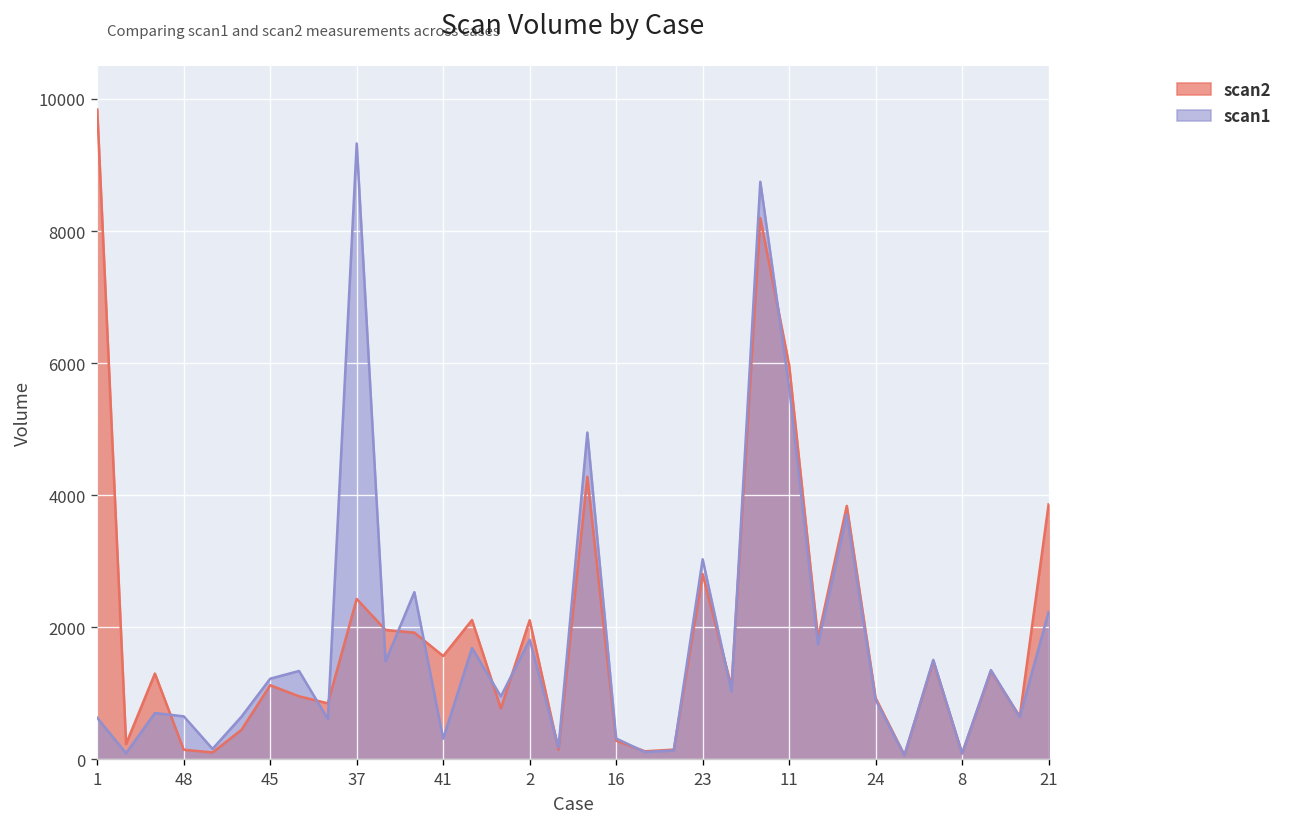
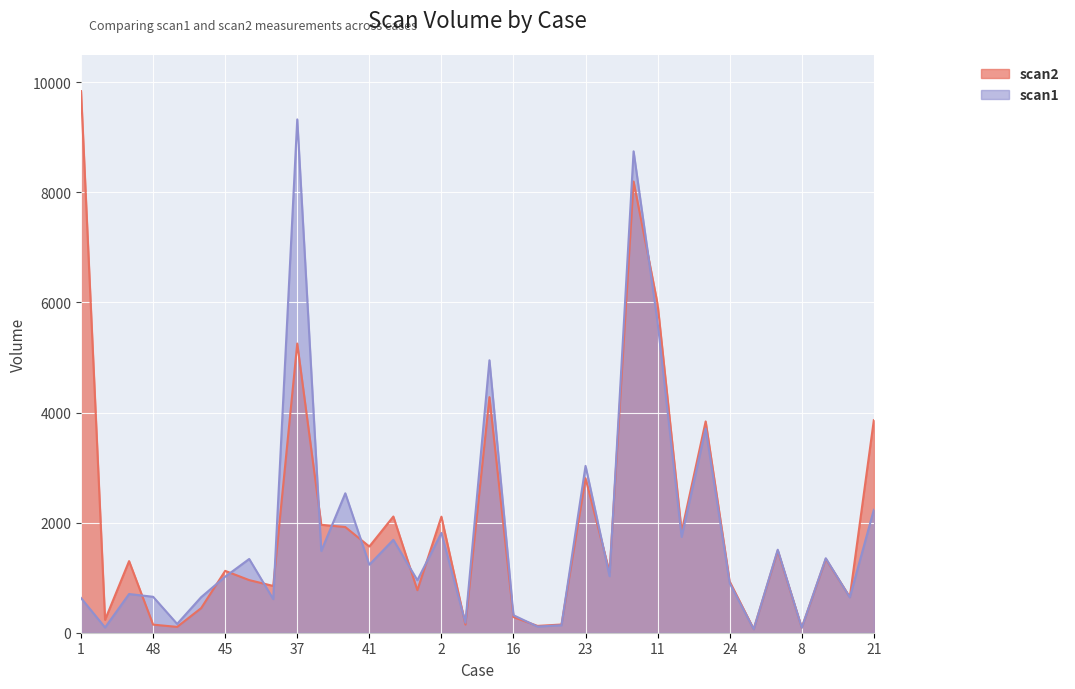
scan1, 45: 1200 -> 1000
scan2, 37: 2400 -> 5300
scan1, 41: 300 -> 1200
